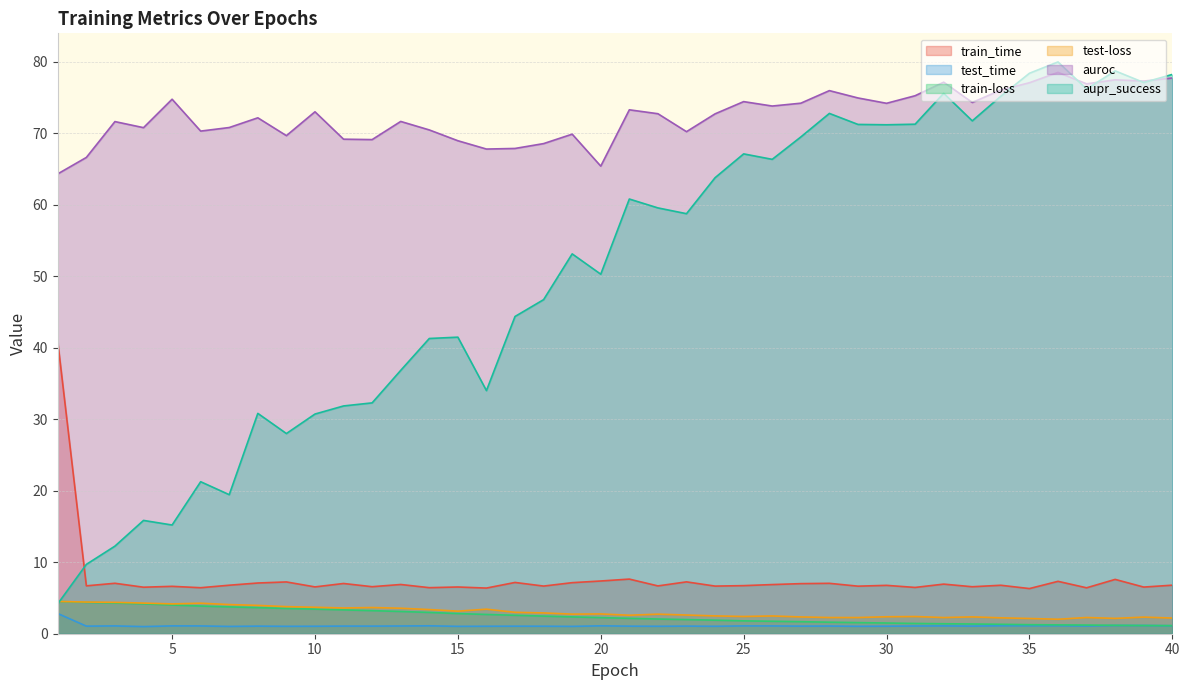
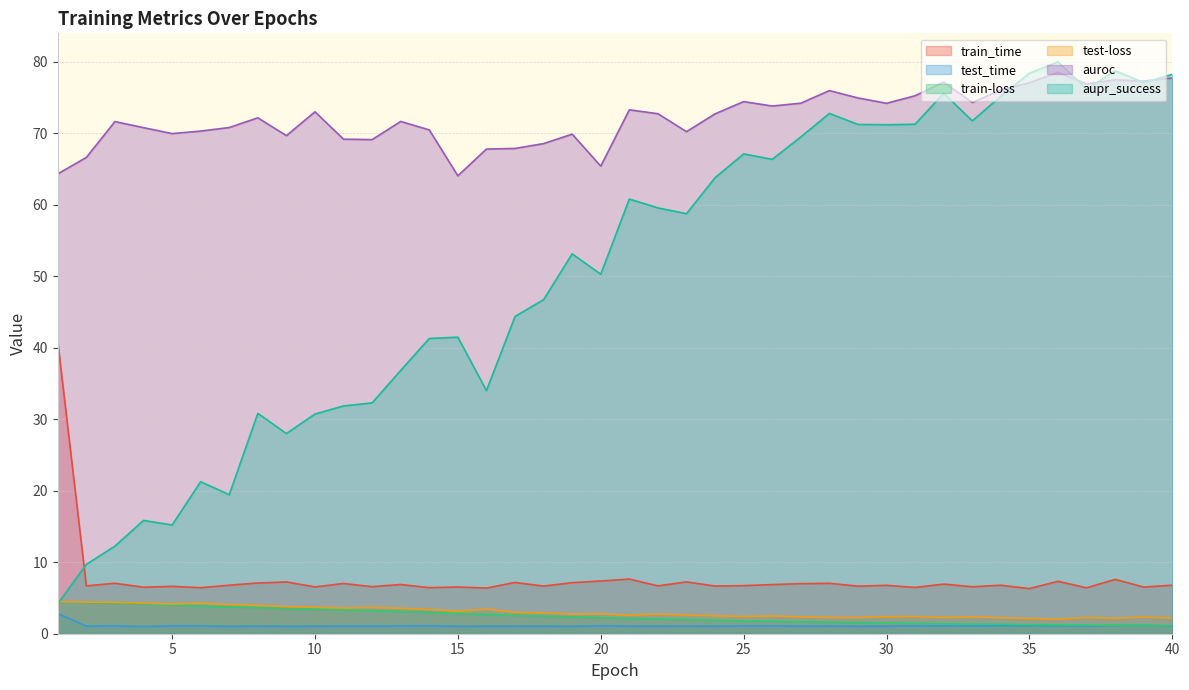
auroc, 5: 75 -> 70
auroc, 15: 69 -> 64
